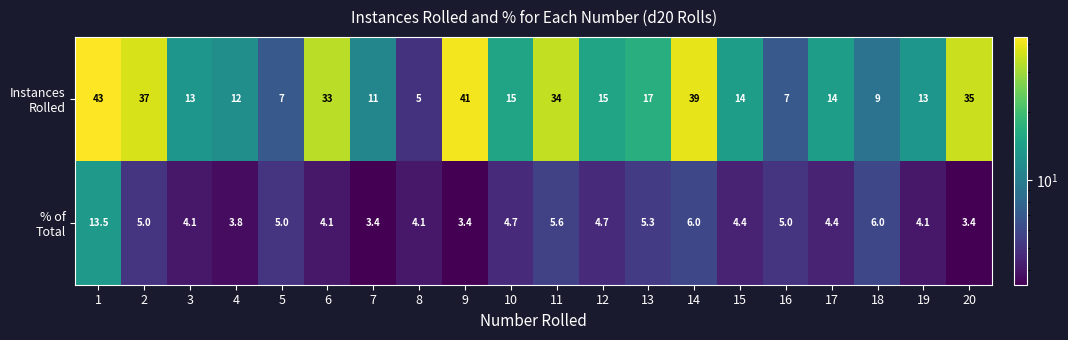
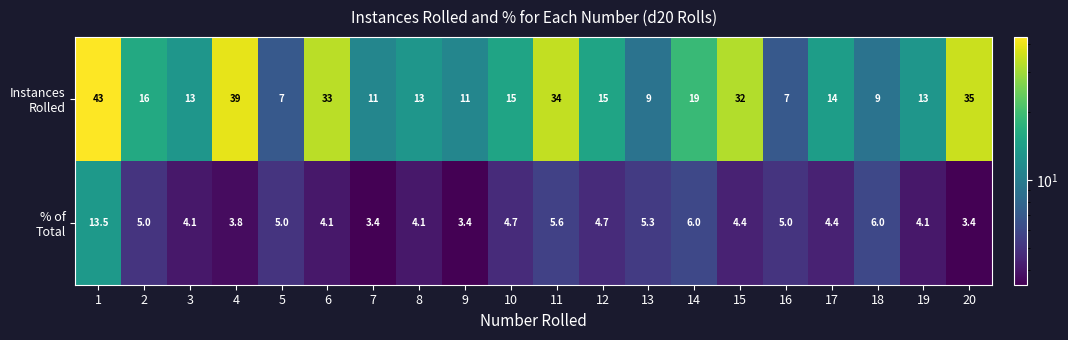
Instances Rolled, 2: 37 -> 16
Instances Rolled, 4: 12 -> 39
Instances Rolled, 8: 5 -> 13
Instances Rolled, 9: 41 -> 11
Instances Rolled, 13: 17 -> 9
Instances Rolled, 14: 39 -> 19
Instances Rolled, 15: 14 -> 32
